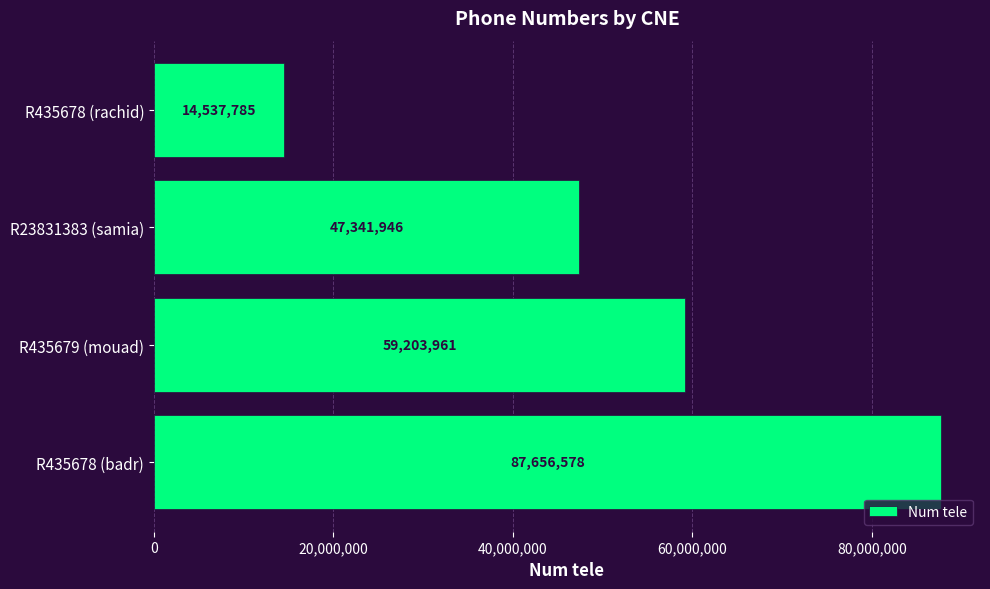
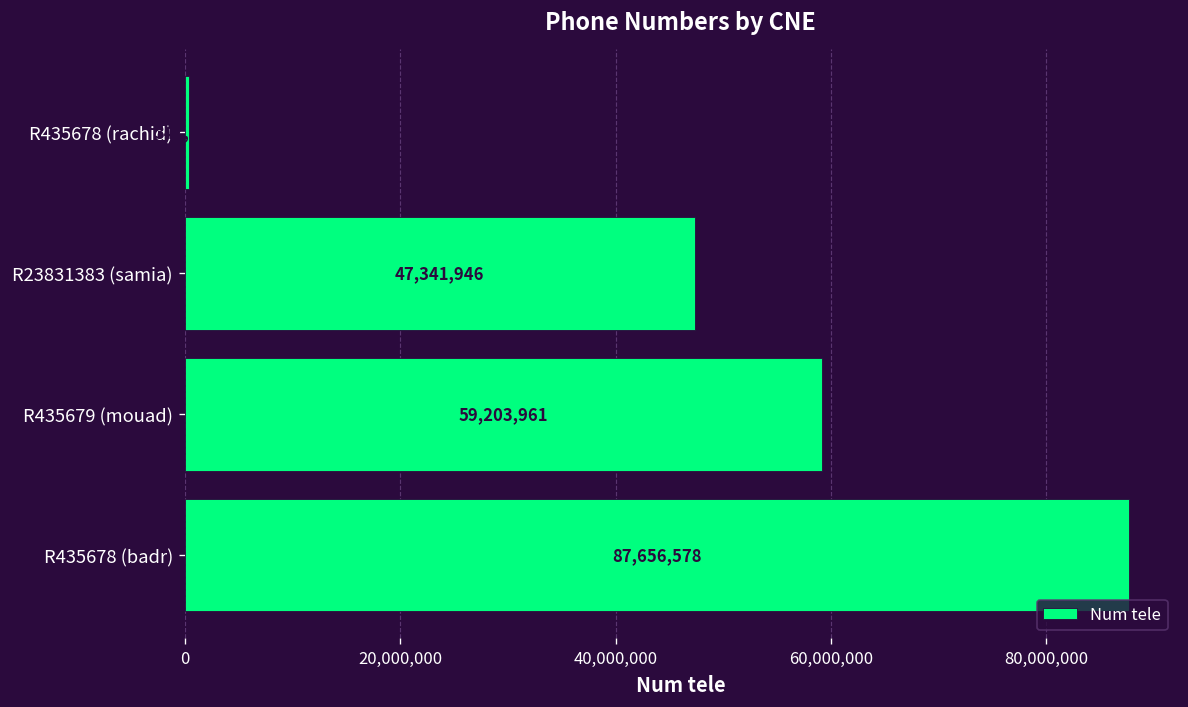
R435678 (rachid): 15,000,000 -> 0
